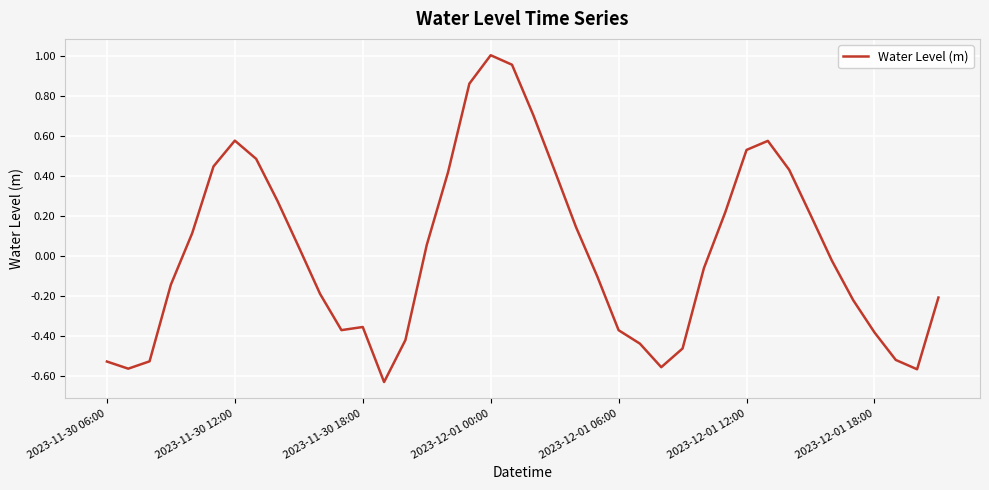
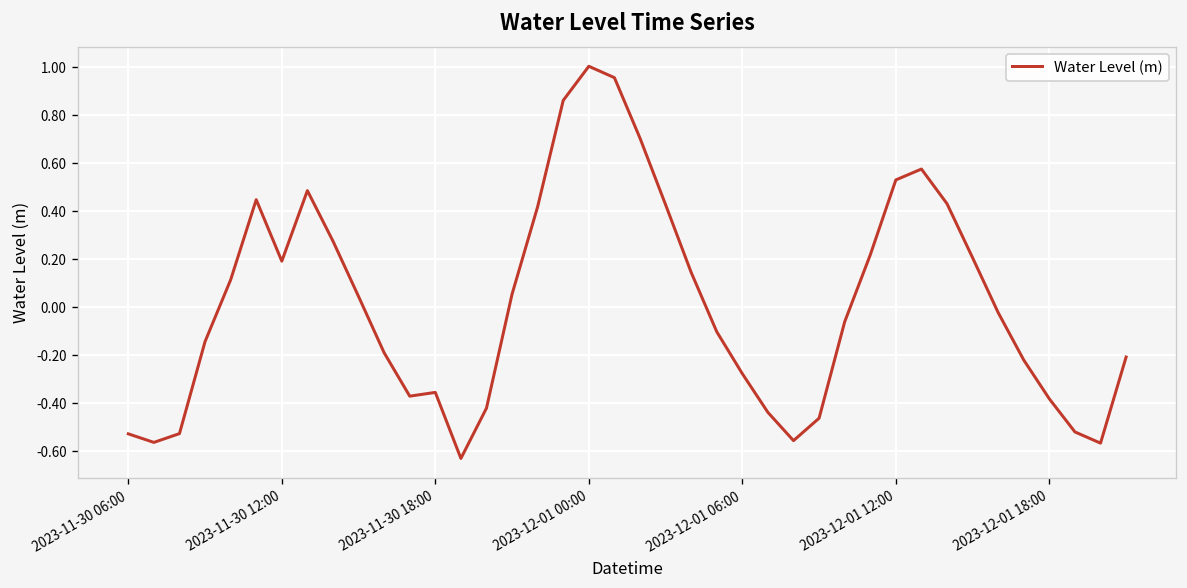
2023-11-30 12:00: 0.58 -> 0.19
2023-12-01 06:00: -0.37 -> -0.28
